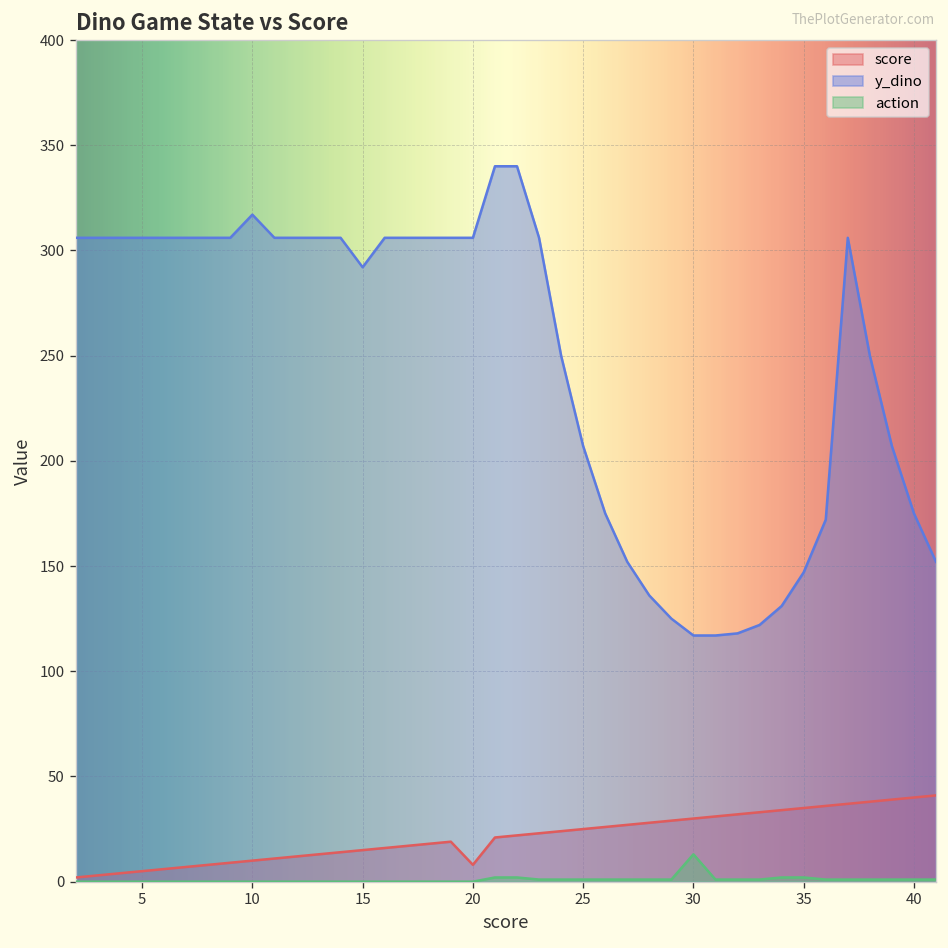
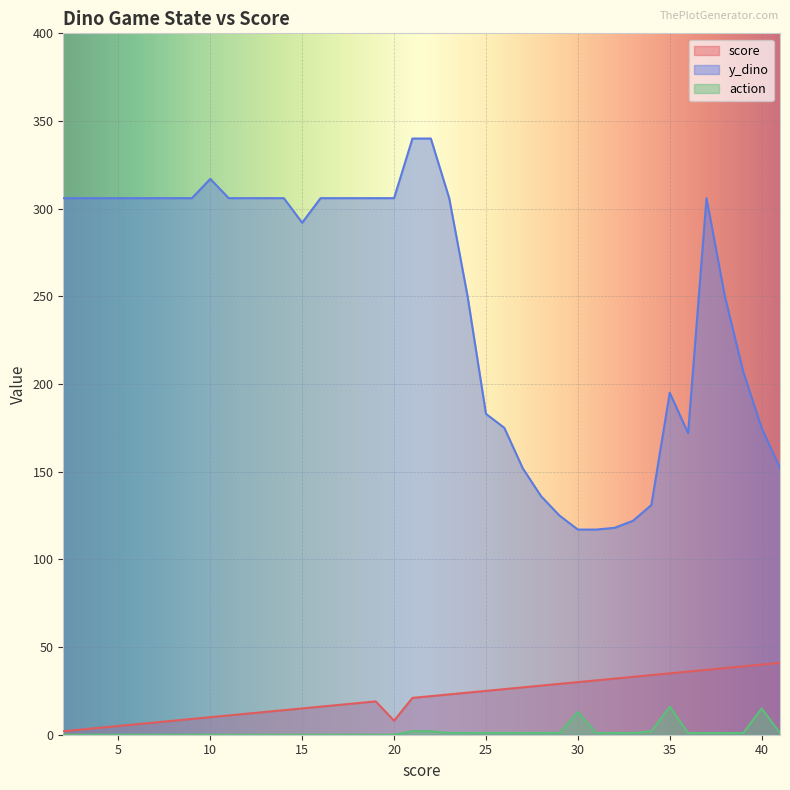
y_dino, 25: 207 -> 183
y_dino, 35: 147 -> 195
action, 35: 2 -> 16
action, 40: 1 -> 15
